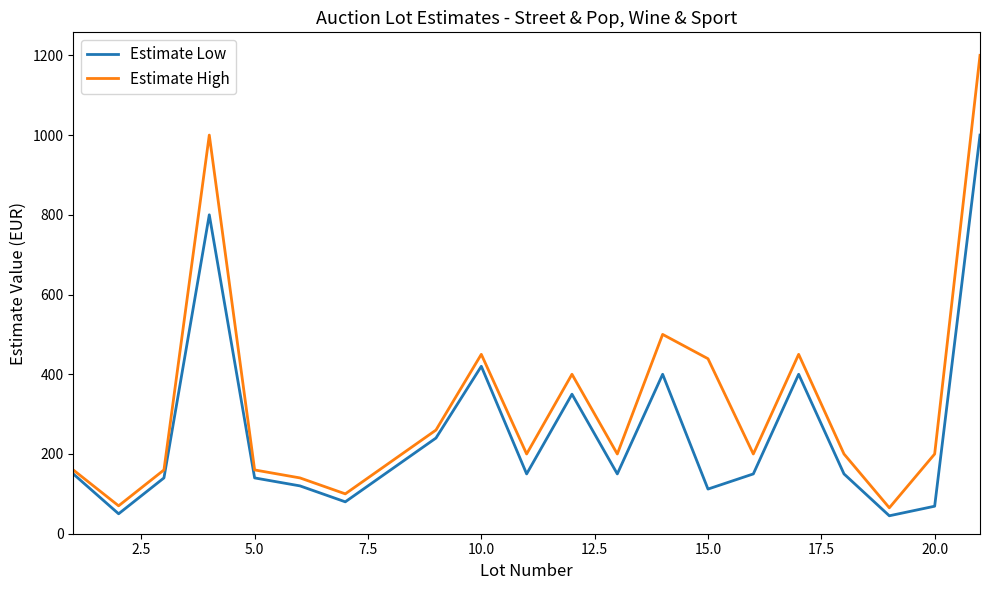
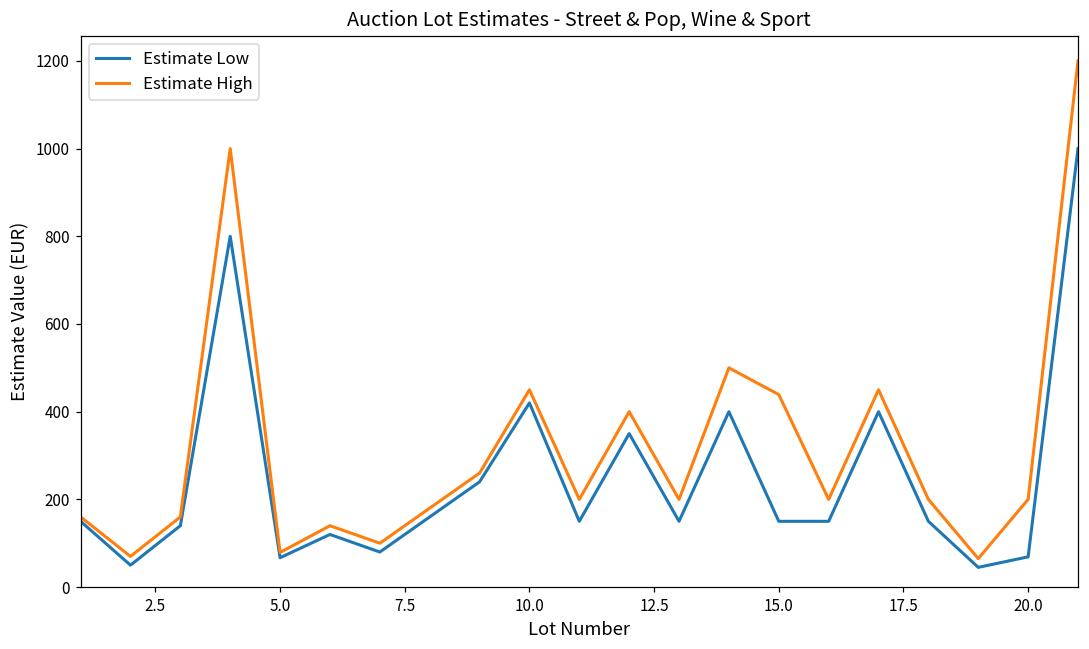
Estimate Low, 5.0: 140 -> 70
Estimate High, 5.0: 160 -> 80
Estimate Low, 15.0: 110 -> 150
